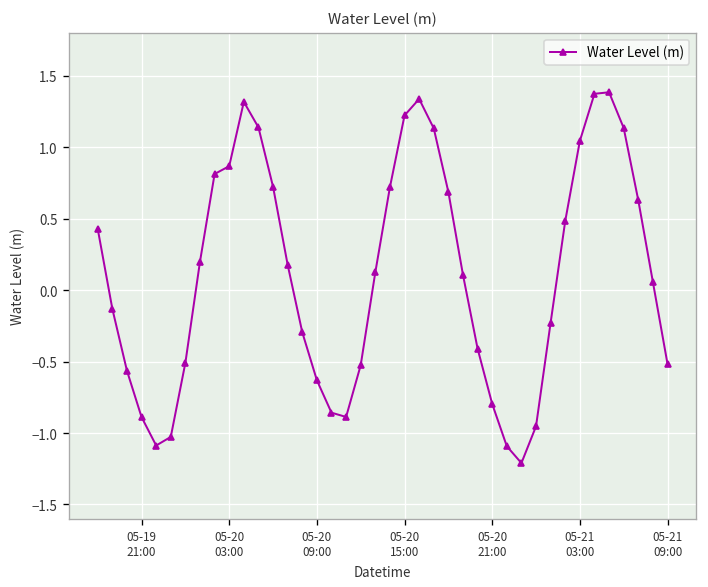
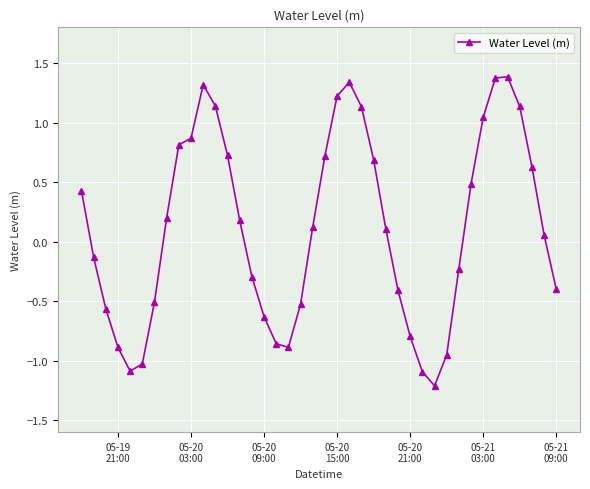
05-21 09:00: -0.52 -> -0.40
